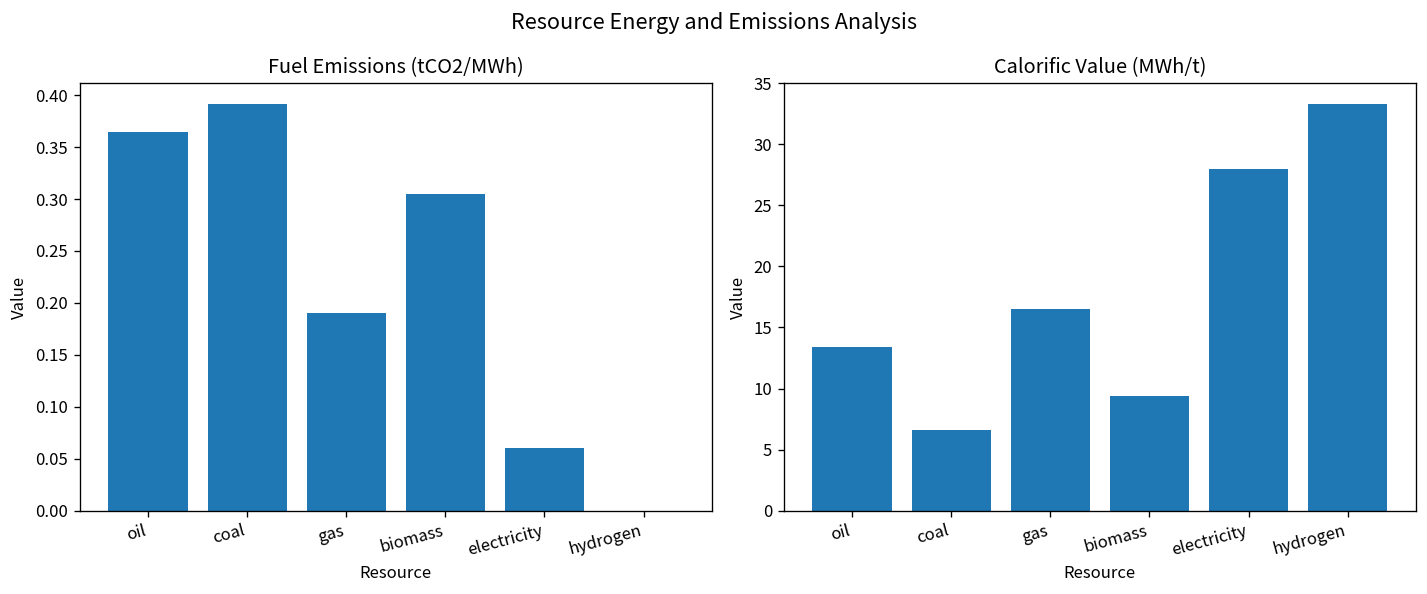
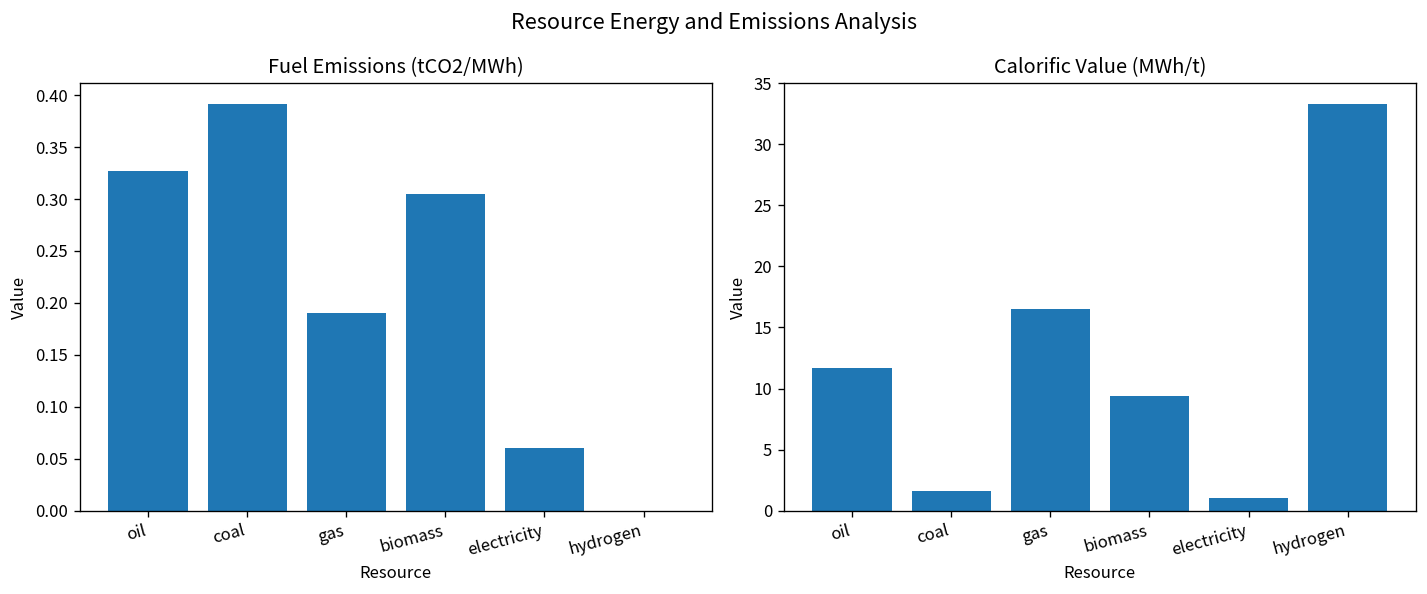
Fuel Emissions (tCO2/MWh), oil: 0.36 -> 0.33
Calorific Value (MWh/t), oil: 13.4 -> 11.7
Calorific Value (MWh/t), coal: 6.6 -> 1.6
Calorific Value (MWh/t), electricity: 28 -> 1
